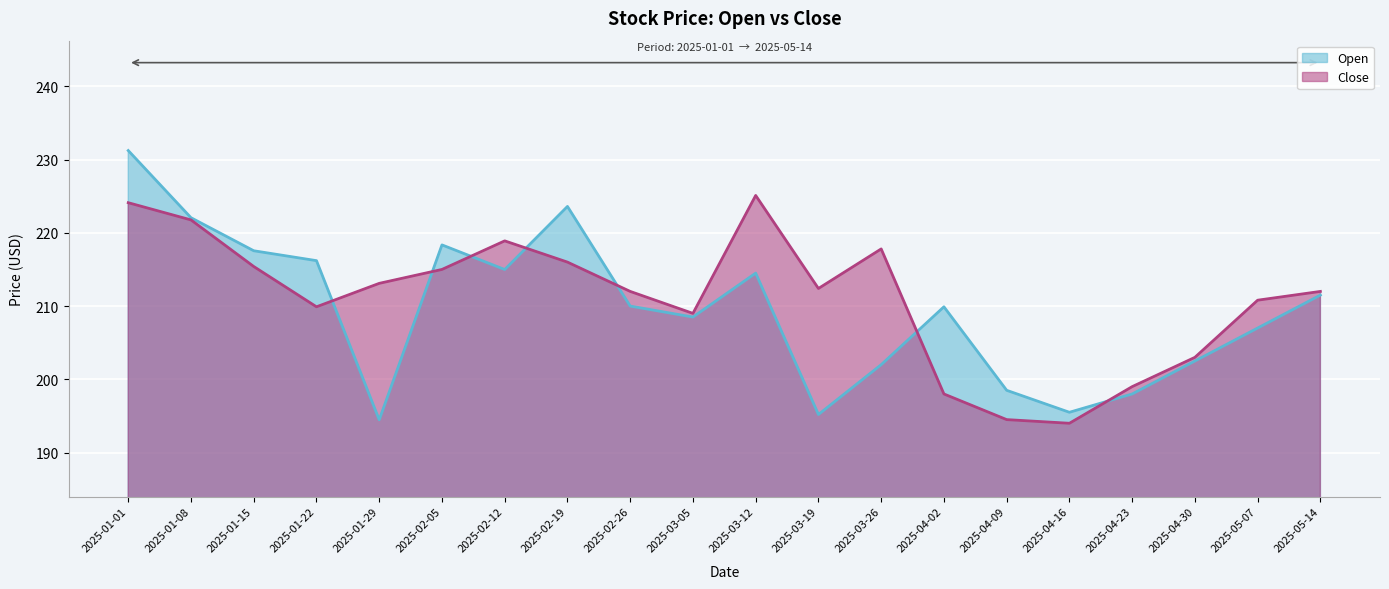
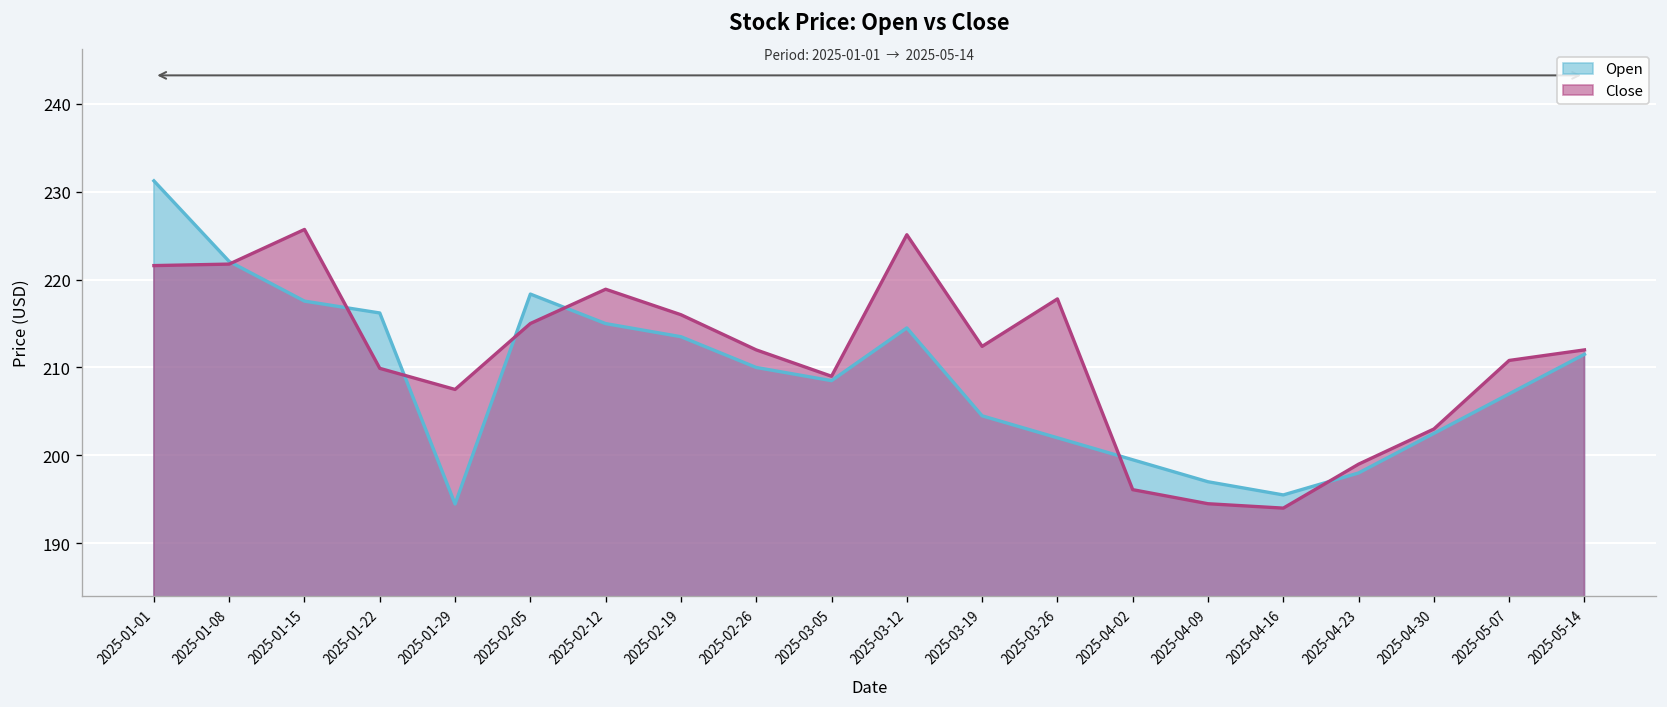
Close, 2025-01-01: 224 -> 222
Close, 2025-01-15: 215 -> 226
Close, 2025-01-29: 213 -> 208
Open, 2025-02-19: 224 -> 214
Open, 2025-03-19: 195 -> 205
Open, 2025-04-02: 210 -> 200
Close, 2025-04-02: 198 -> 196
Open, 2025-04-09: 199 -> 197
